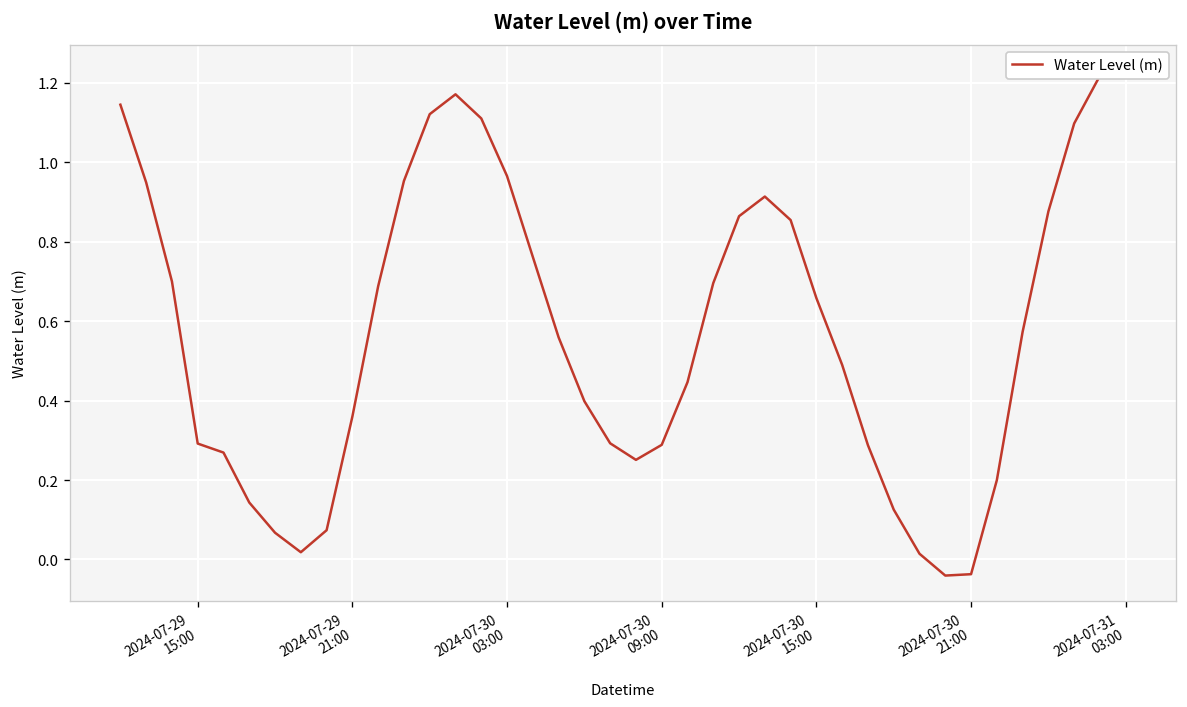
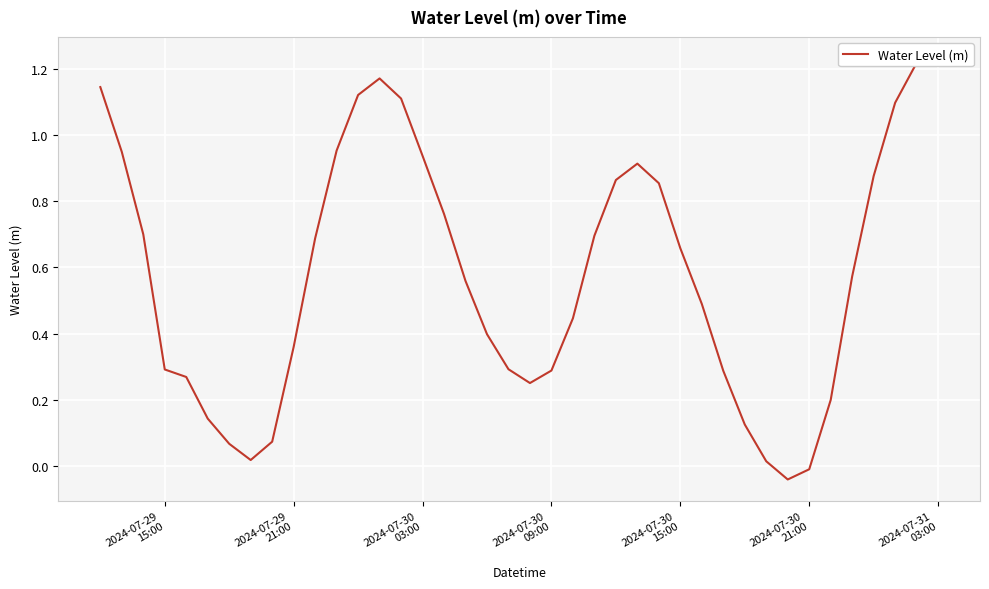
2024-07-30 03:00: 0.96 -> 0.94
2024-07-30 21:00: -0.04 -> -0.01
